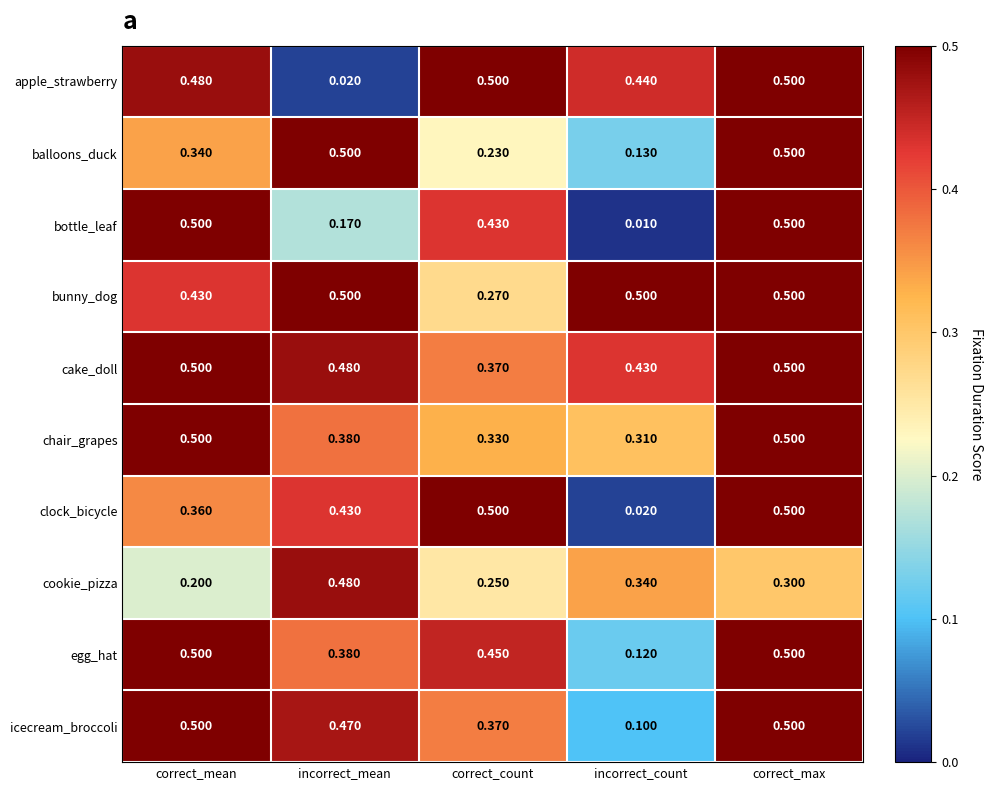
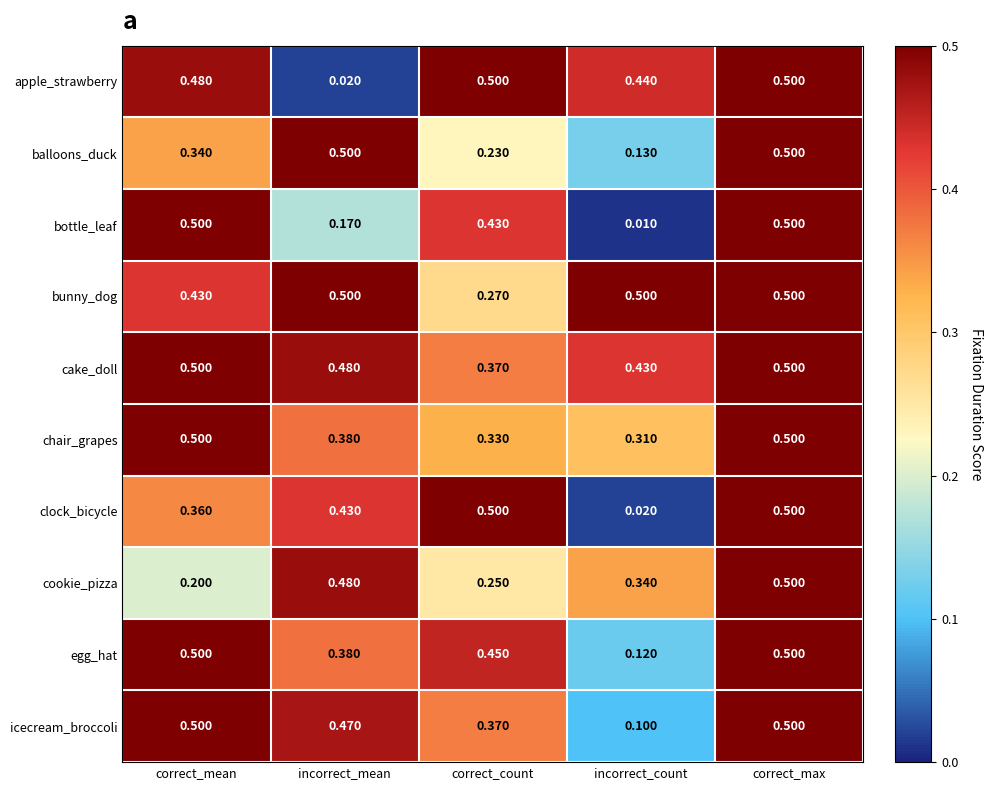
cookie_pizza, correct_max: 0.300 -> 0.500
